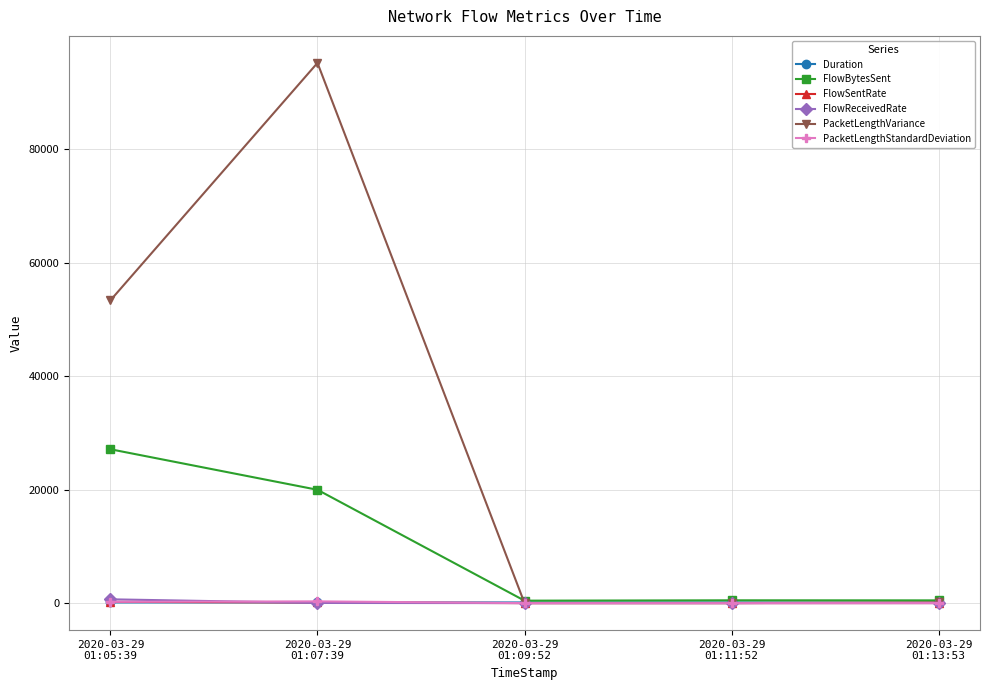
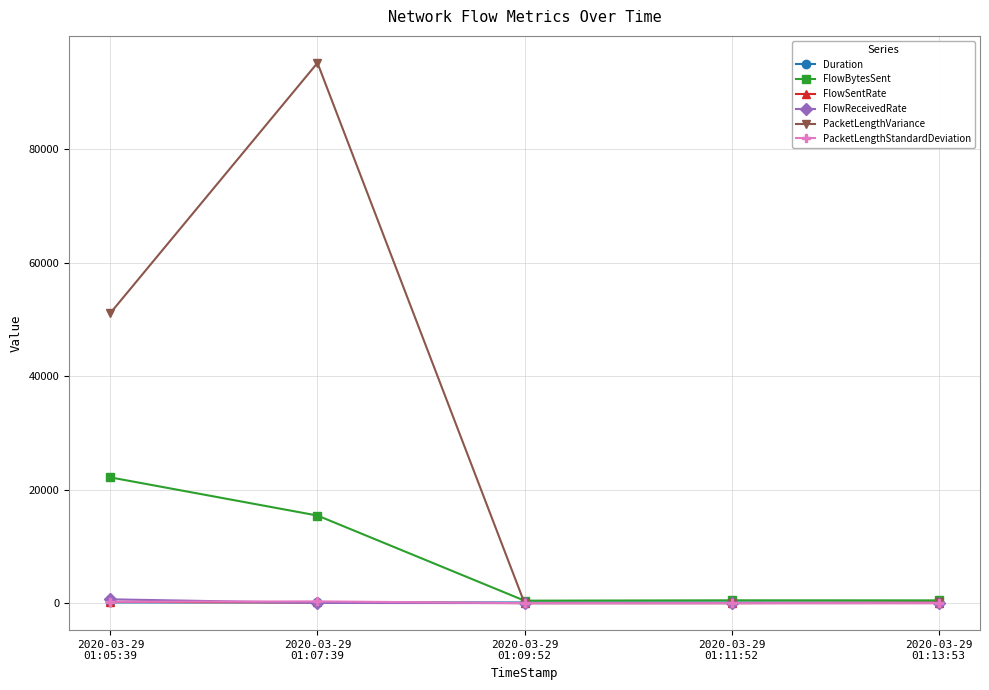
FlowBytesSent, 2020-03-29 01:05:39: 27000 -> 22000
PacketLengthVariance, 2020-03-29 01:05:39: 53000 -> 51000
FlowBytesSent, 2020-03-29 01:07:39: 20000 -> 15000
